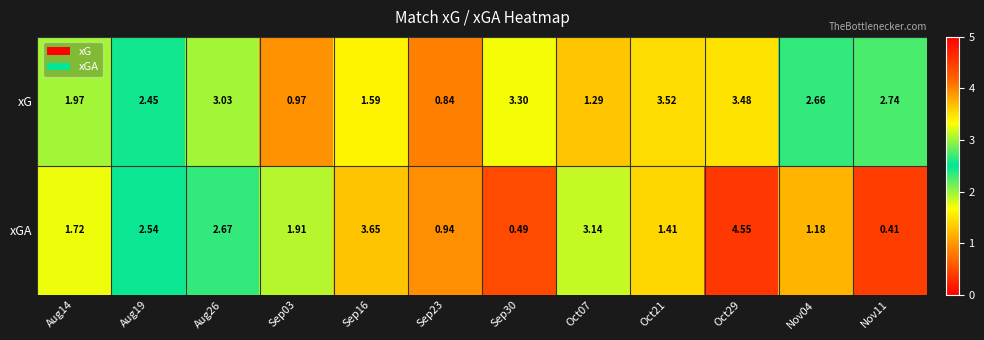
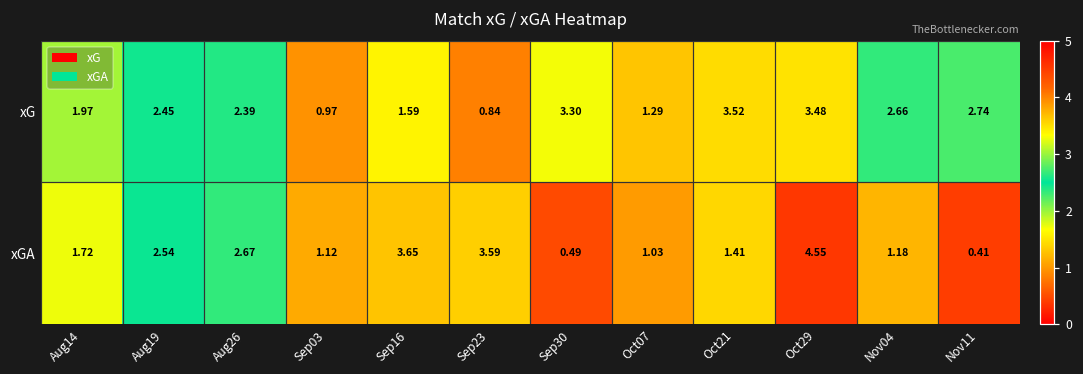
xG, Aug26: 3.03 -> 2.39
xGA, Sep03: 1.91 -> 1.12
xGA, Sep23: 0.94 -> 3.59
xGA, Oct07: 3.14 -> 1.03
